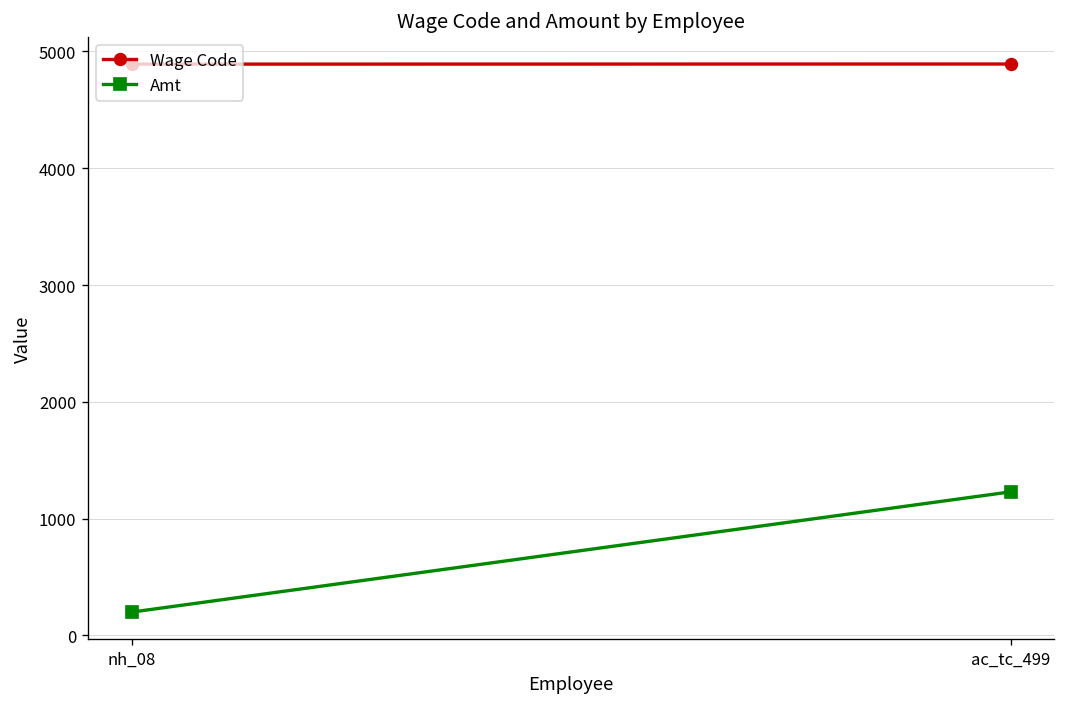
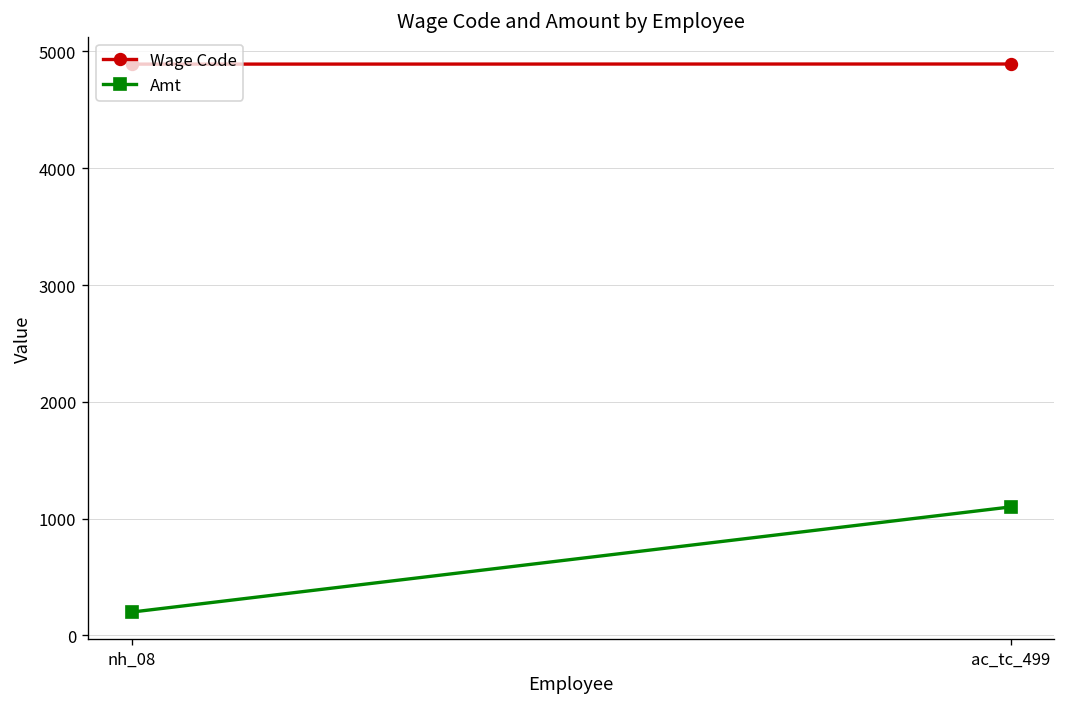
Amt, ac_tc_499: 1200 -> 1100
